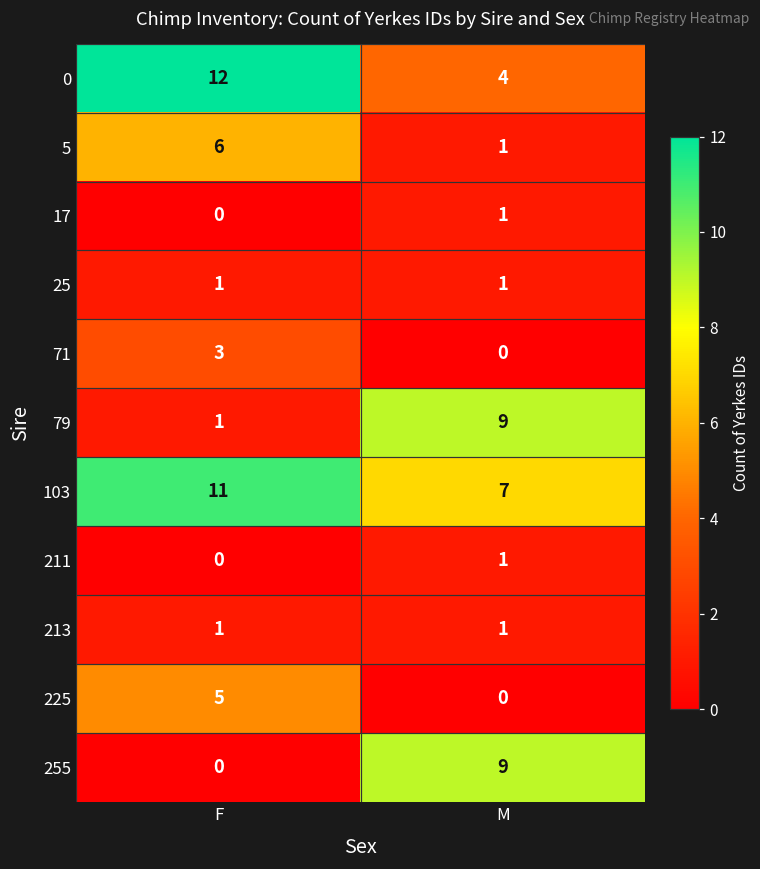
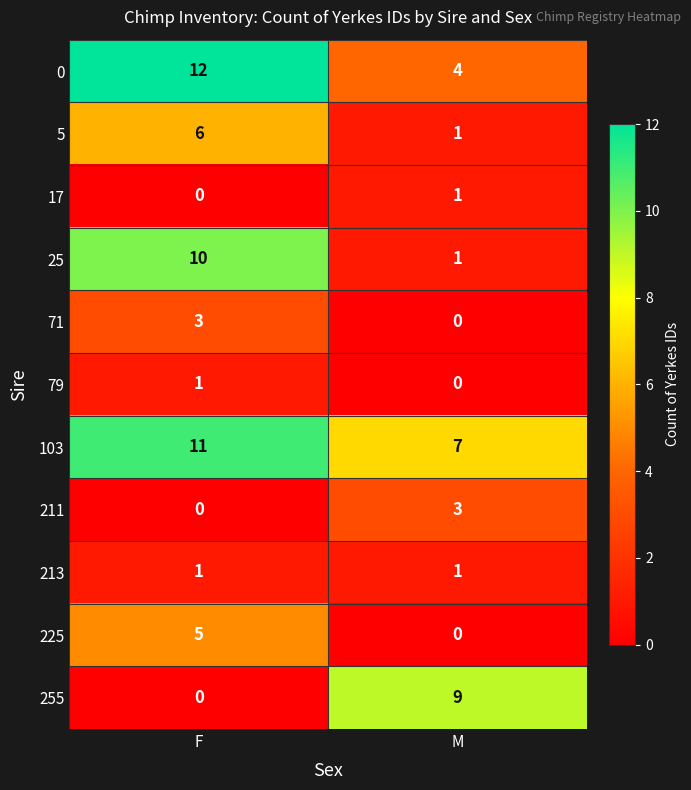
25, F: 1 -> 10
79, M: 9 -> 0
211, M: 1 -> 3
